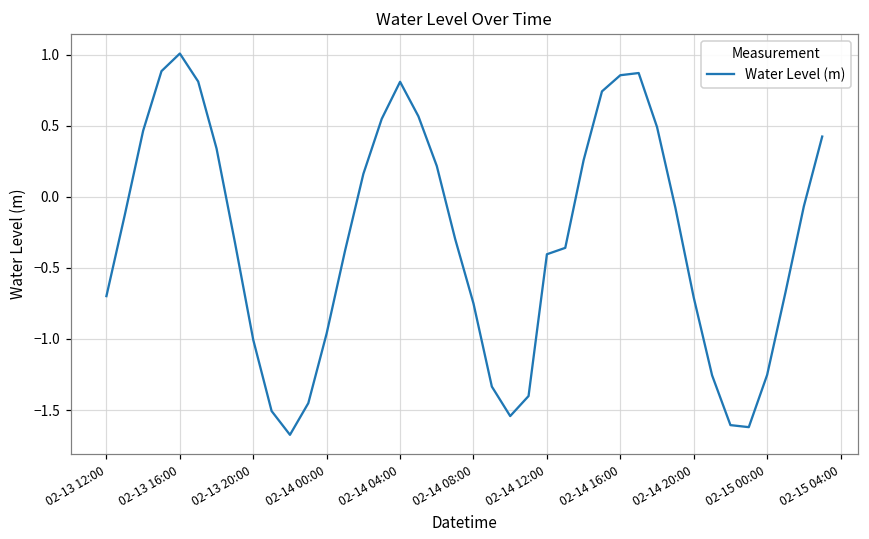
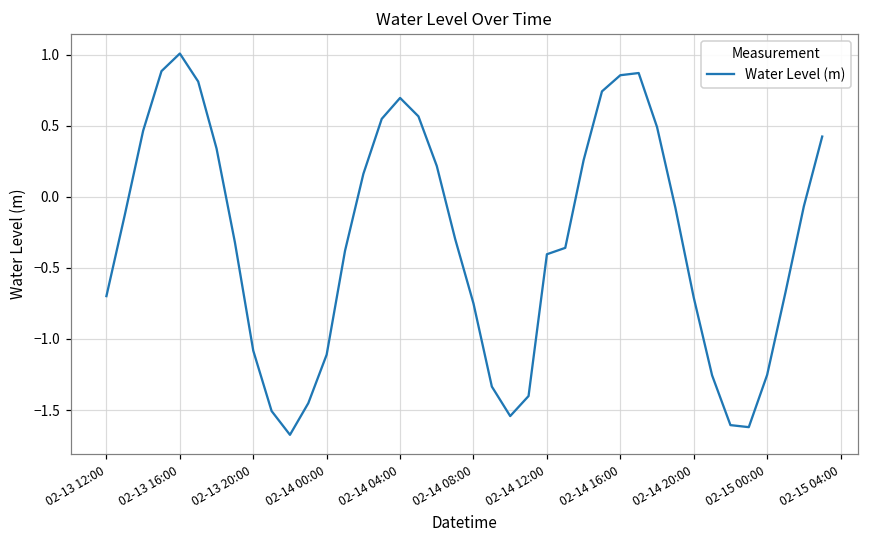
02-13 20:00: -1.01 -> -1.08
02-14 00:00: -0.96 -> -1.11
02-14 04:00: 0.81 -> 0.70
